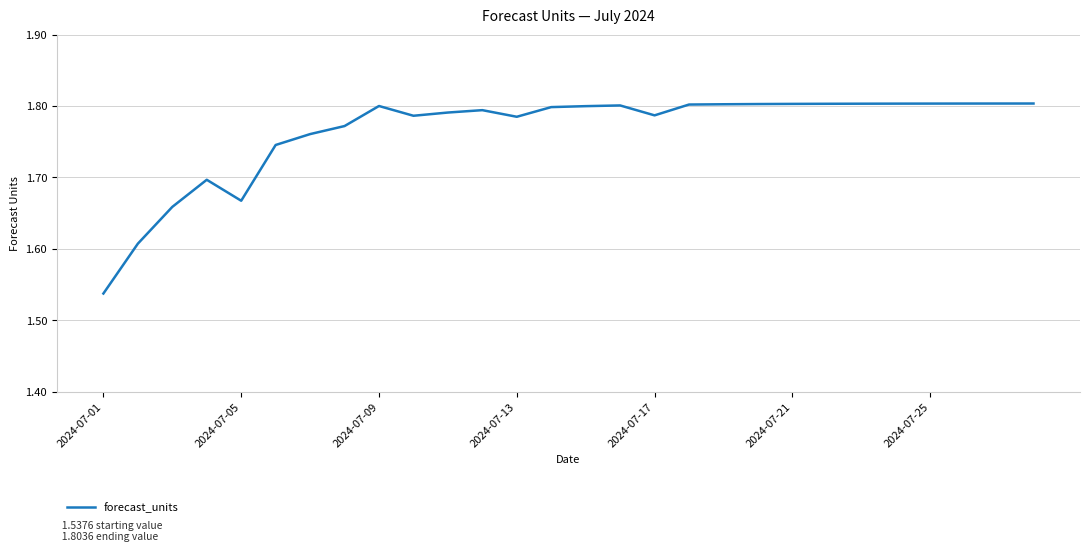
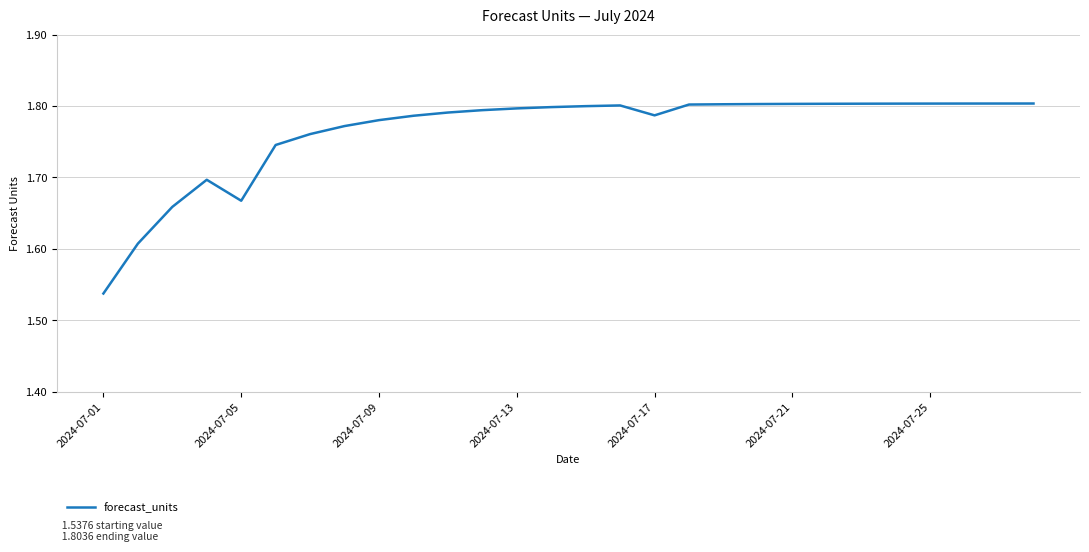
2024-07-09: 1.80 -> 1.78
2024-07-13: 1.79 -> 1.80
